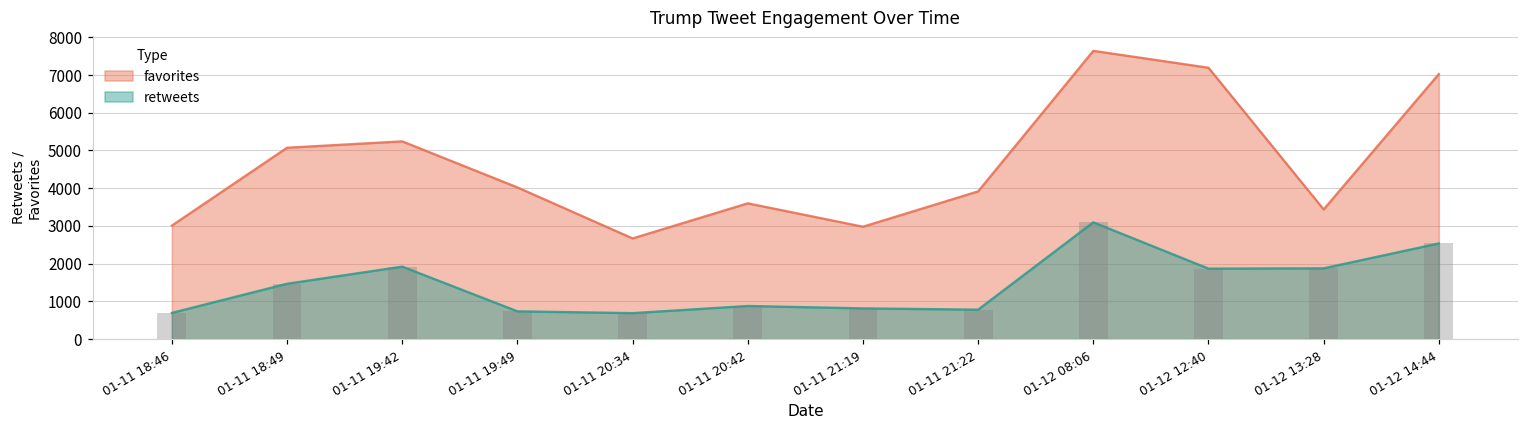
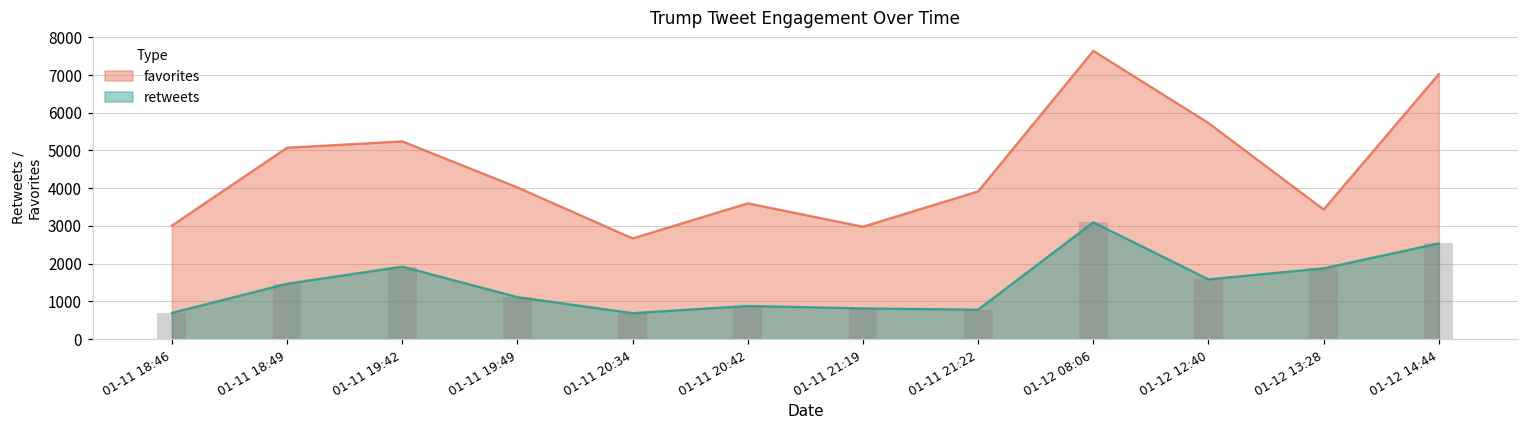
retweets, 01-11 19:49: 700 -> 1100
favorites, 01-12 12:40: 7200 -> 5700
retweets, 01-12 12:40: 1900 -> 1600
